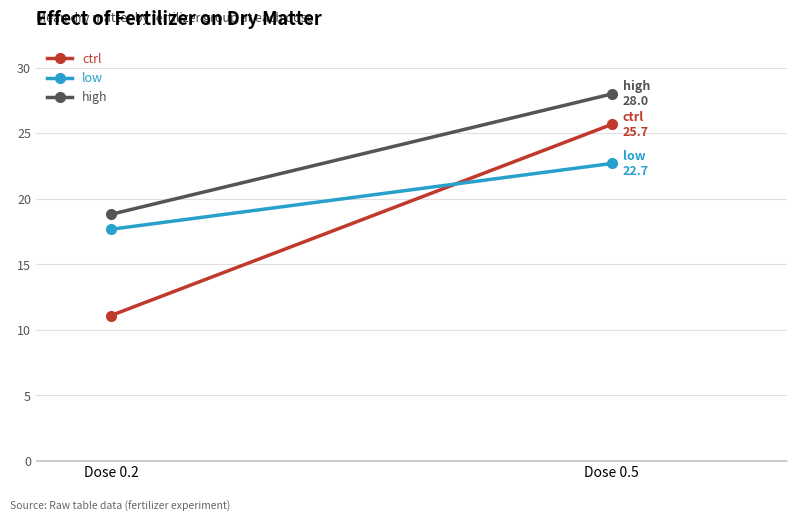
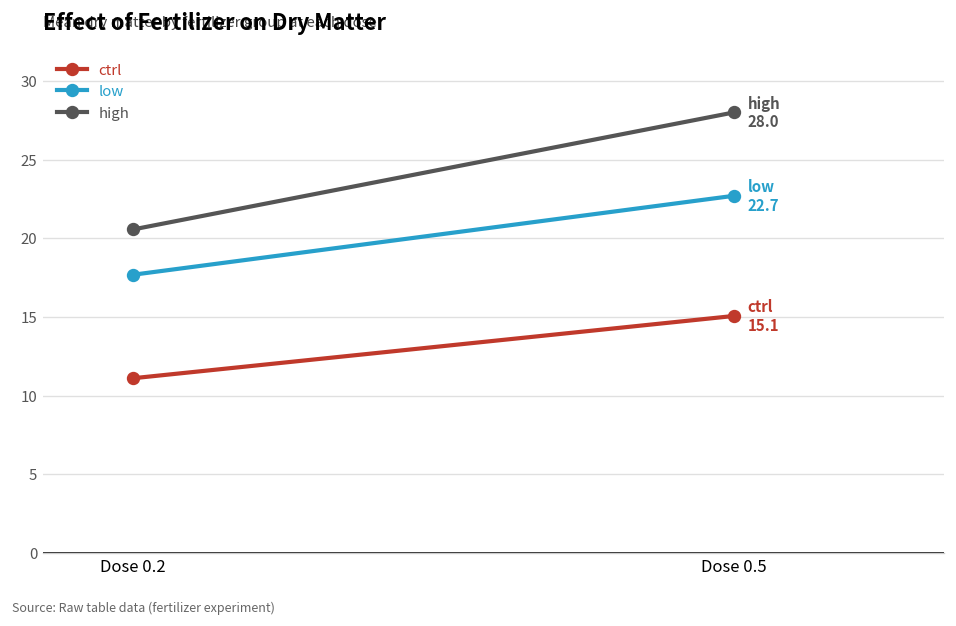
high, Dose 0.2: 18.8 -> 20.6
ctrl, Dose 0.5: 25.7 -> 15.1
